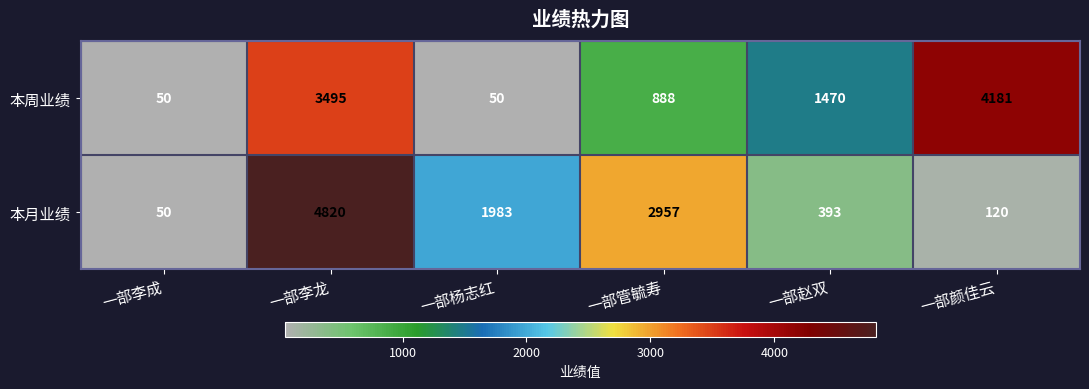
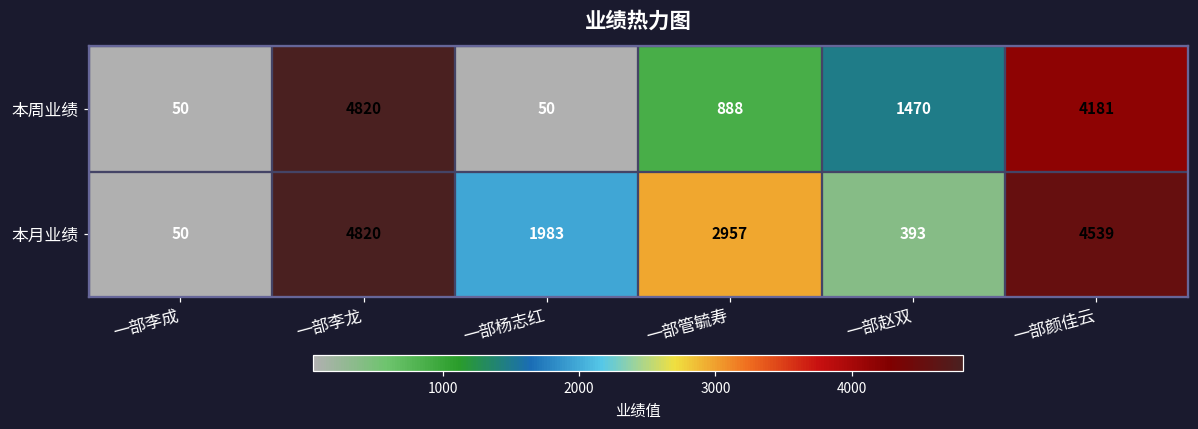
本周业绩, 一部李龙: 3495 -> 4820
本月业绩, 一部颜佳云: 120 -> 4539
